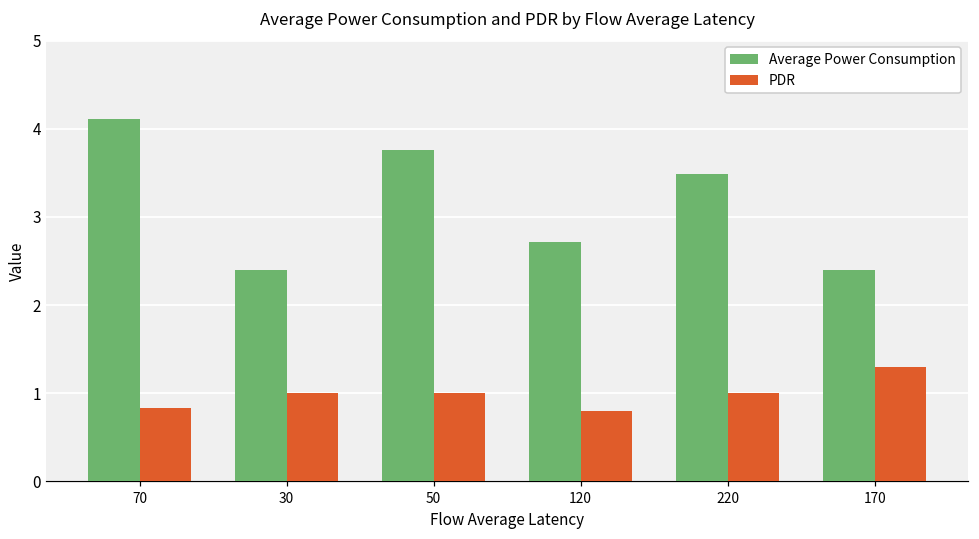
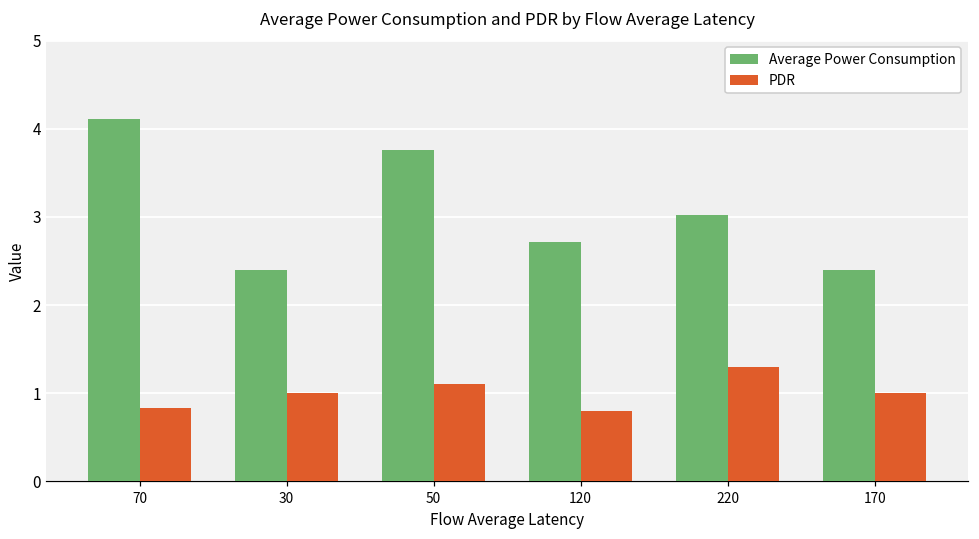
PDR, 50: 1.0 -> 1.1
Average Power Consumption, 220: 3.5 -> 3.0
PDR, 220: 1.0 -> 1.3
PDR, 170: 1.3 -> 1.0
